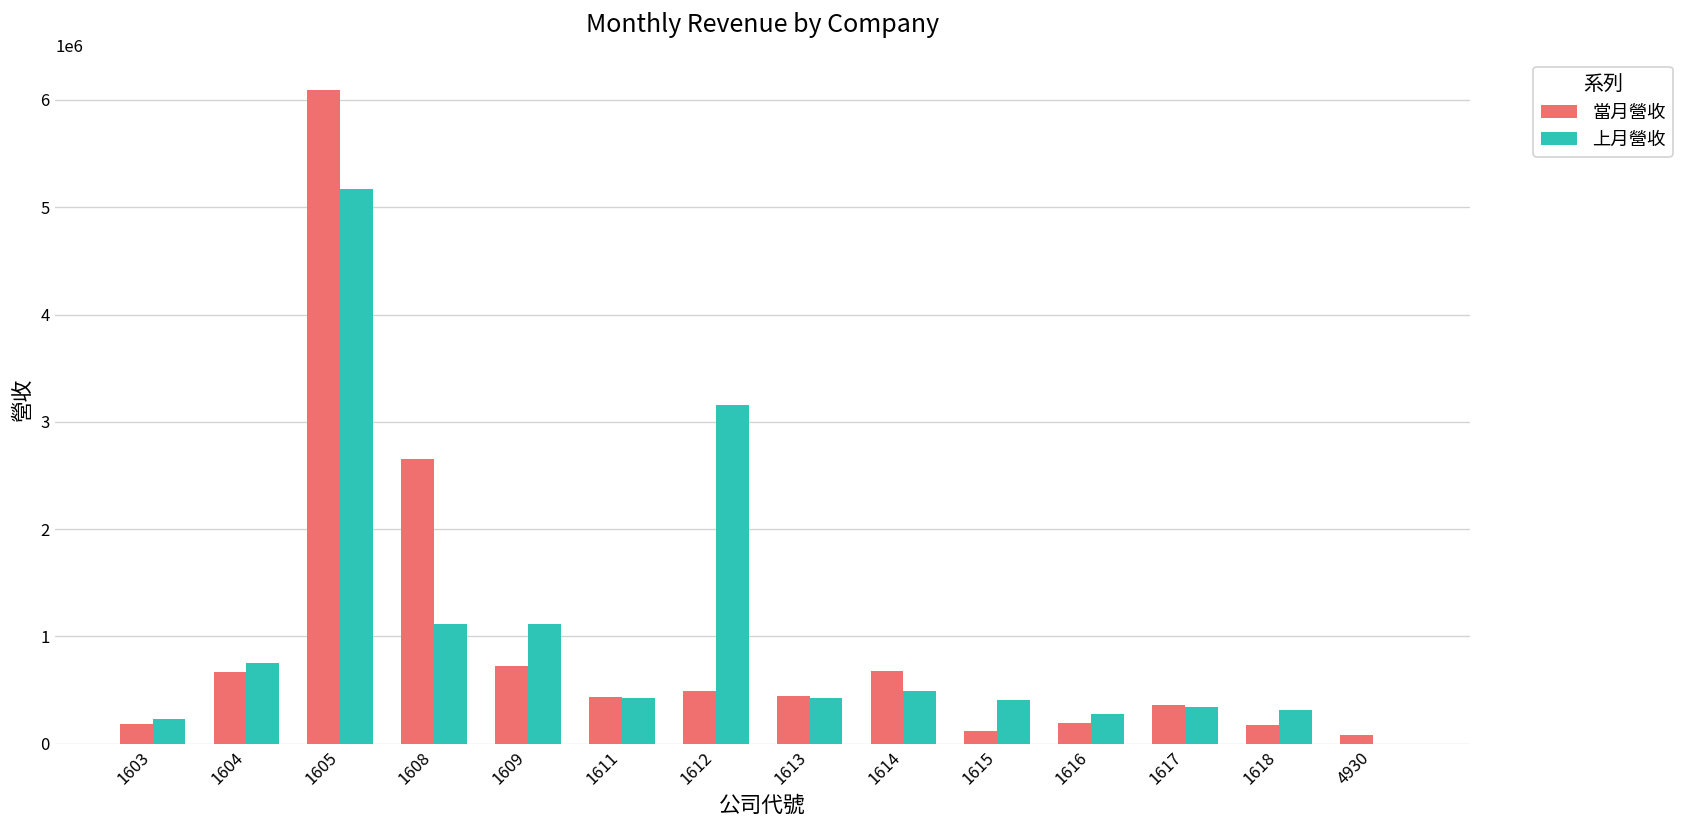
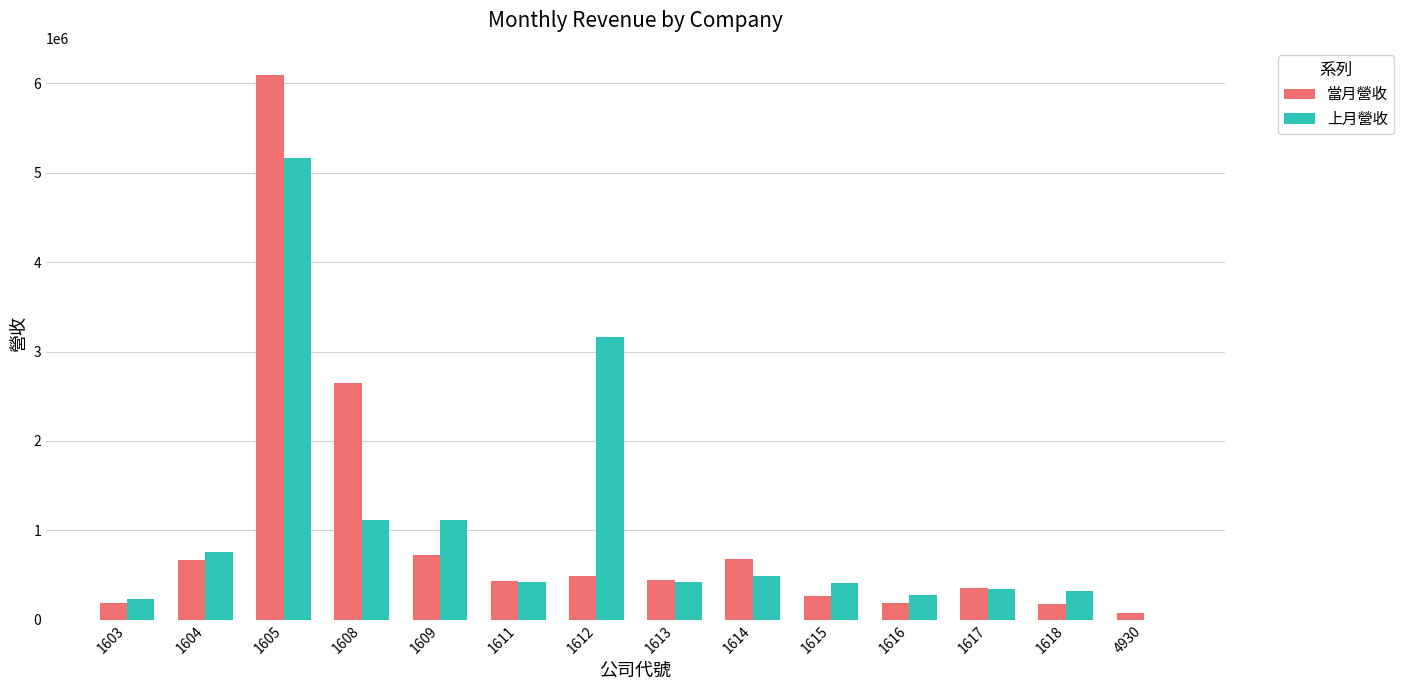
當月營收, 1615: 100000 -> 300000
